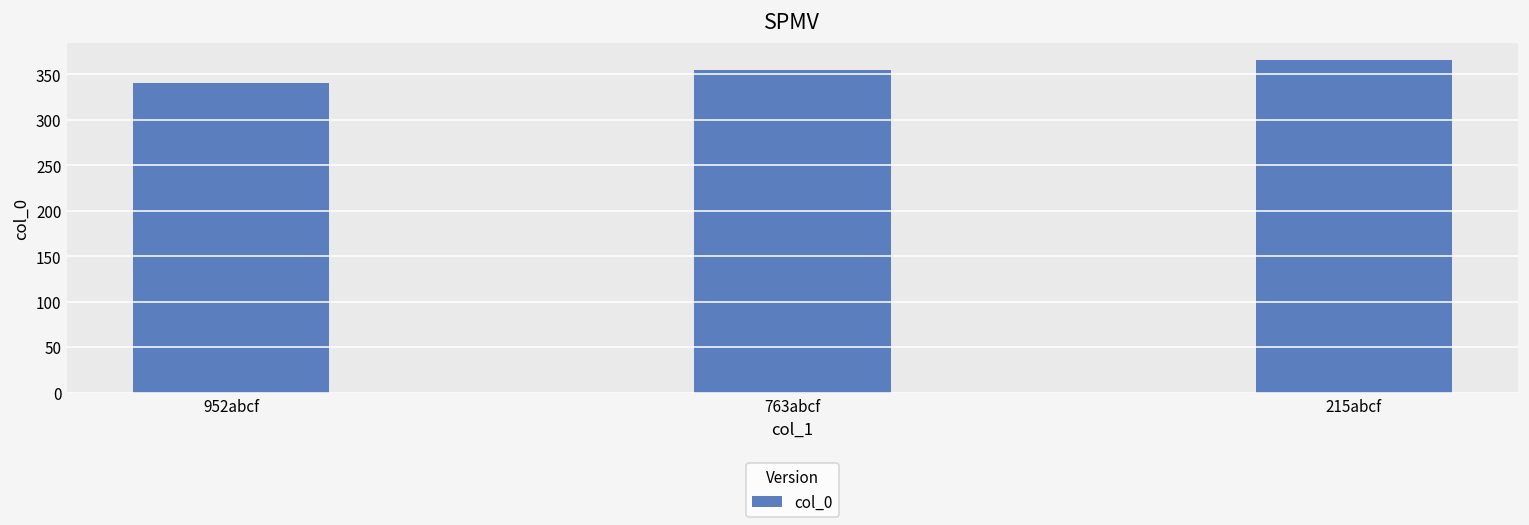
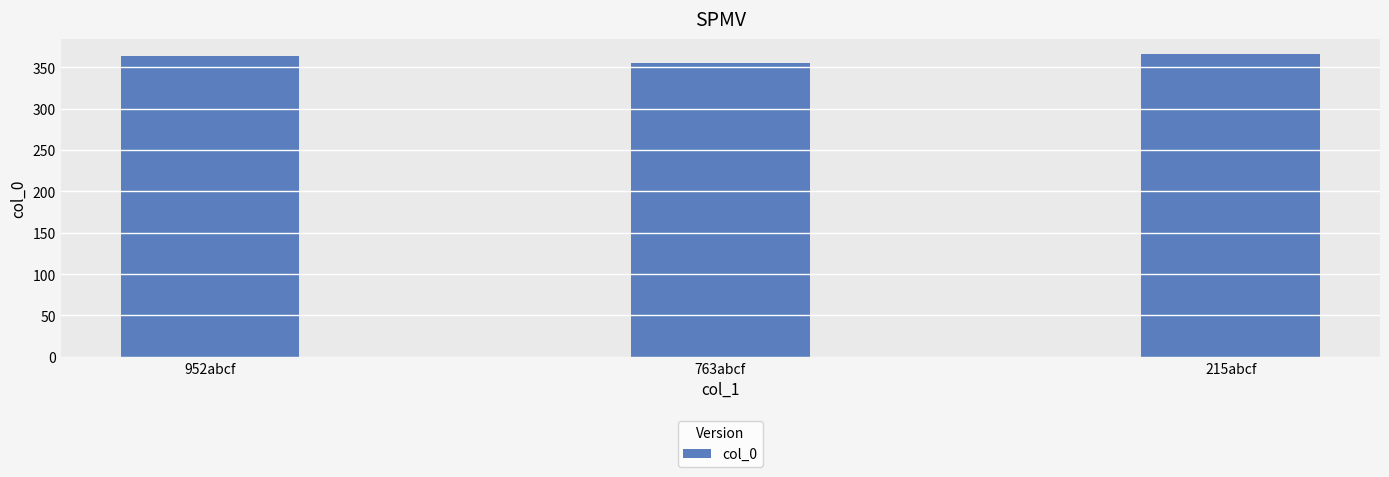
952abcf: 340 -> 360
